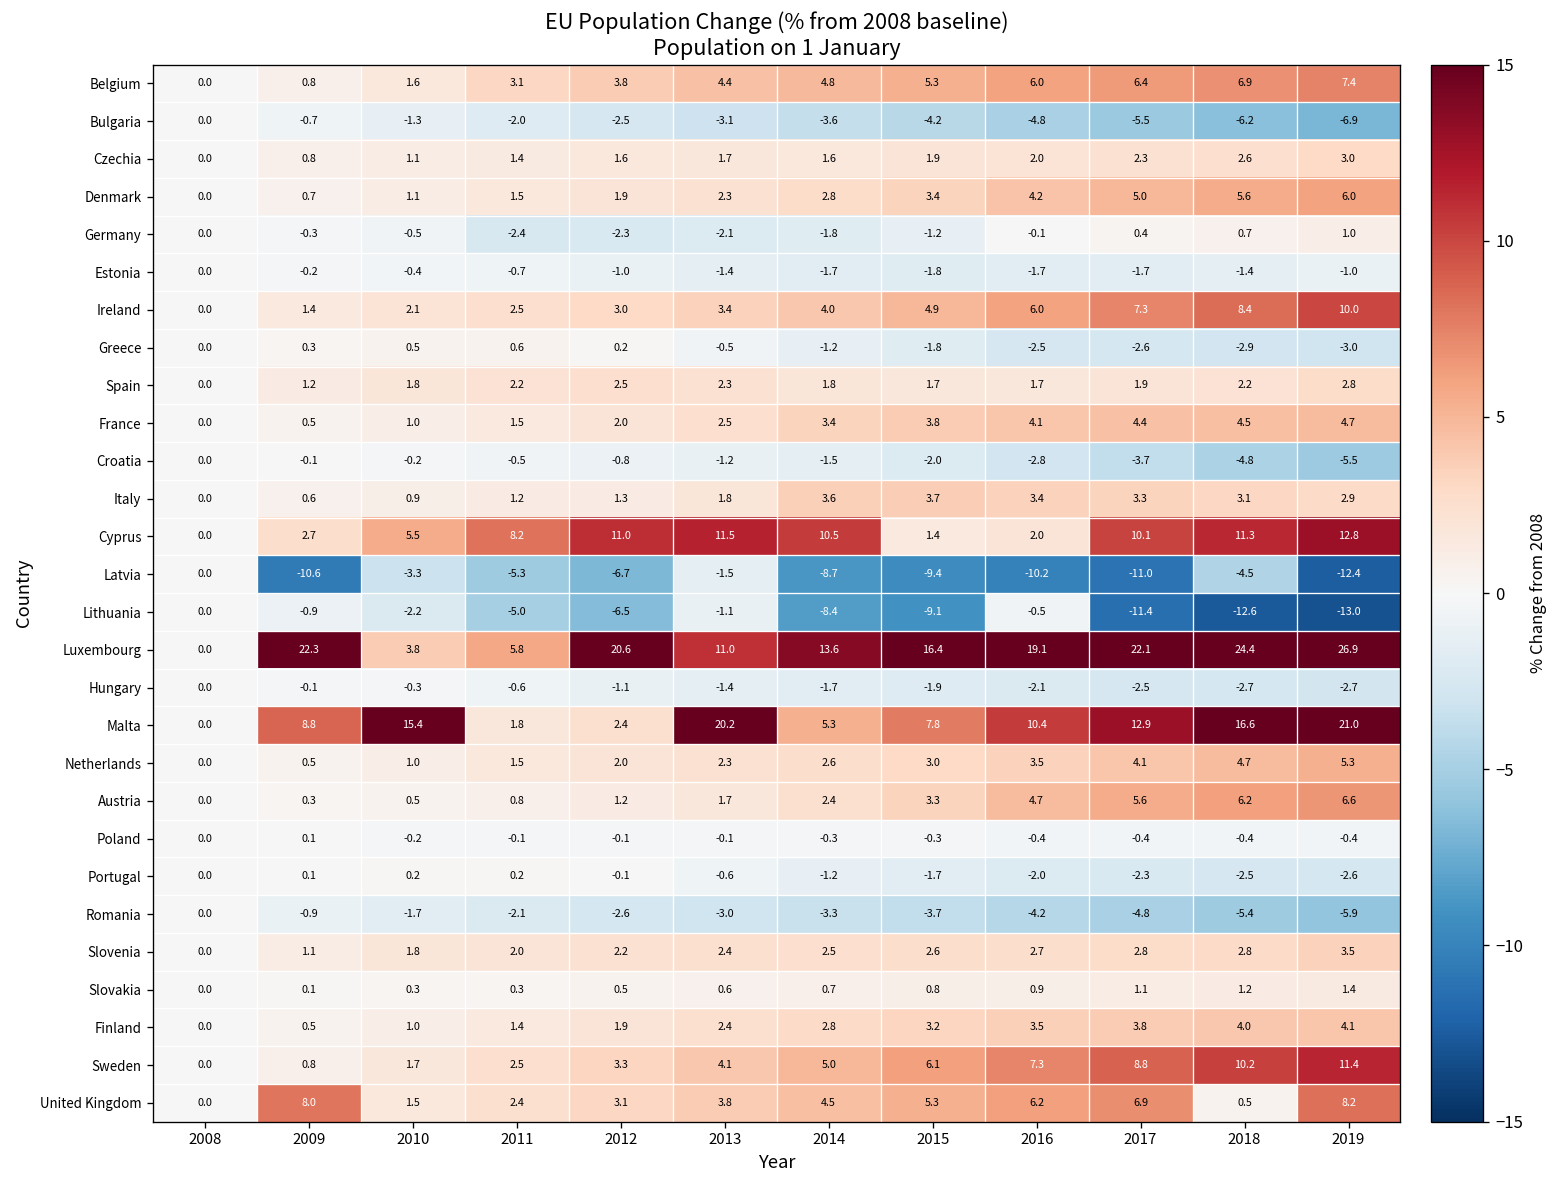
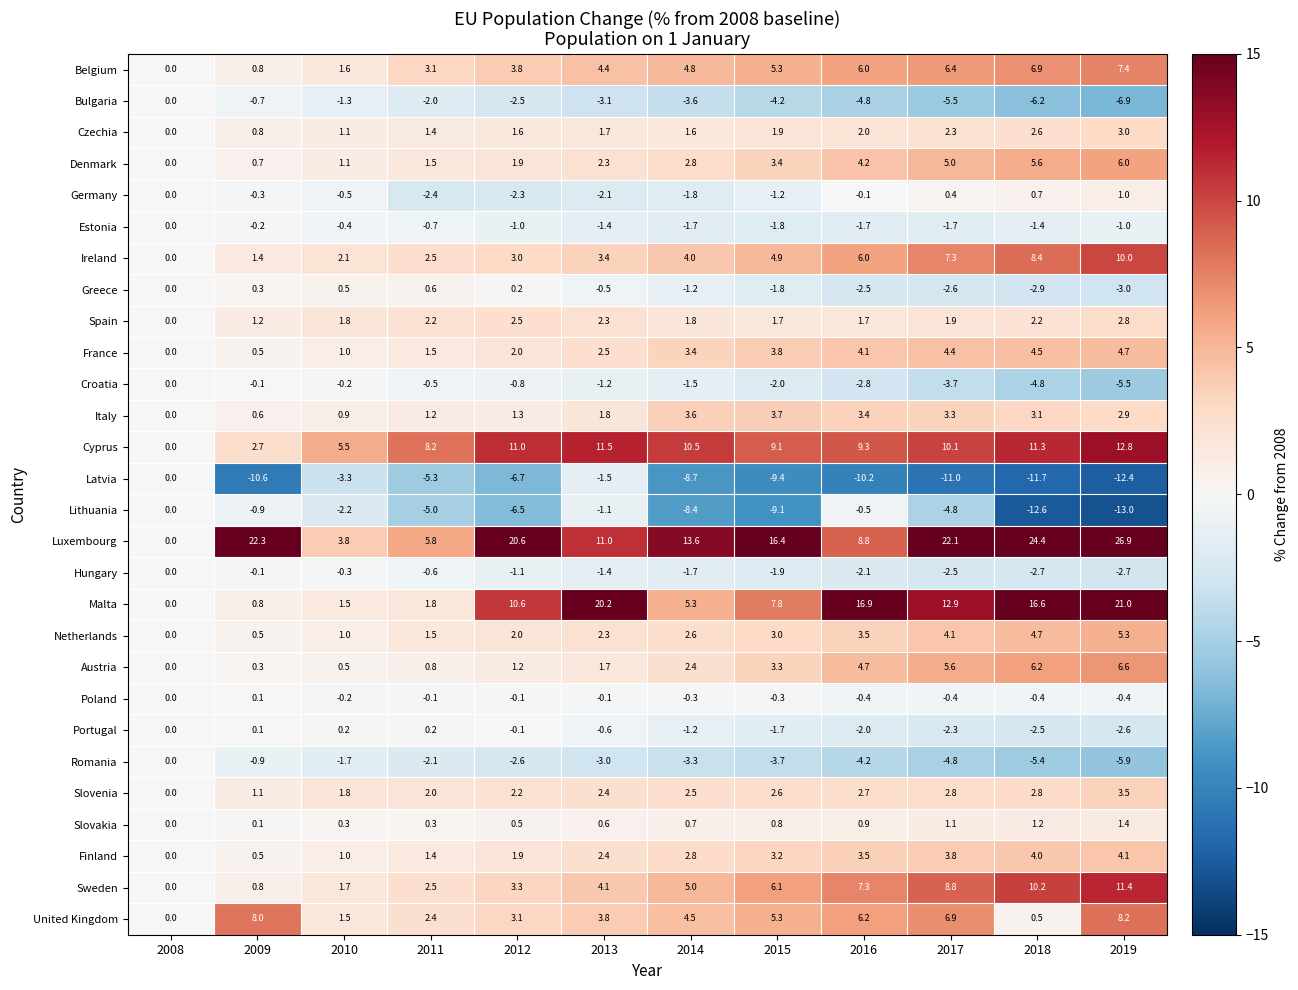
Cyprus, 2015: 1.4 -> 9.1
Cyprus, 2016: 2.0 -> 9.3
Latvia, 2018: -4.5 -> -11.7
Lithuania, 2017: -11.4 -> -4.8
Luxembourg, 2016: 19.1 -> 8.8
Malta, 2009: 8.8 -> 0.8
Malta, 2010: 15.4 -> 1.5
Malta, 2012: 2.4 -> 10.6
Malta, 2016: 10.4 -> 16.9
